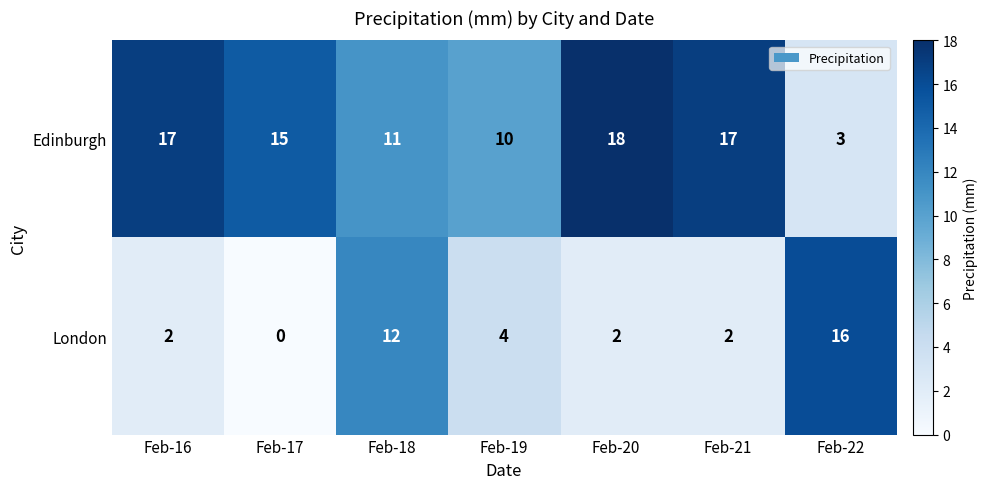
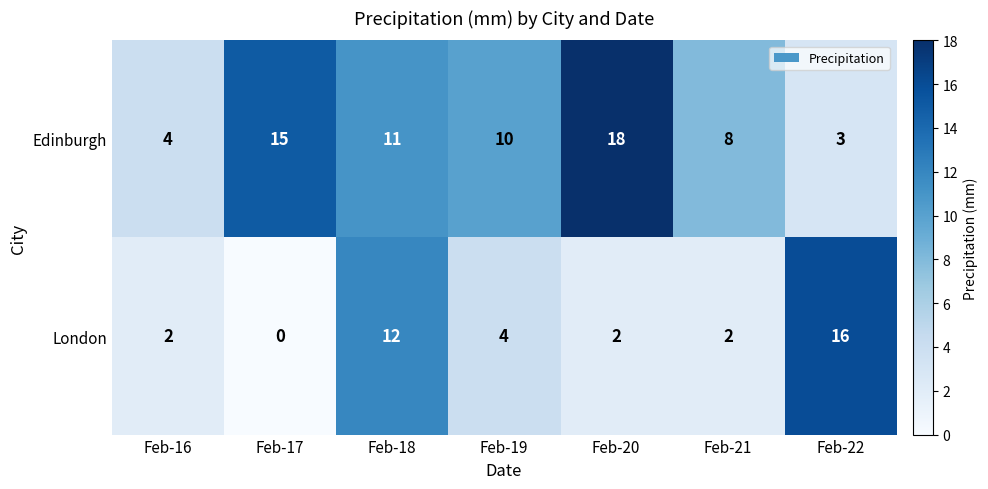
Edinburgh, Feb-16: 17 -> 4
Edinburgh, Feb-21: 17 -> 8
